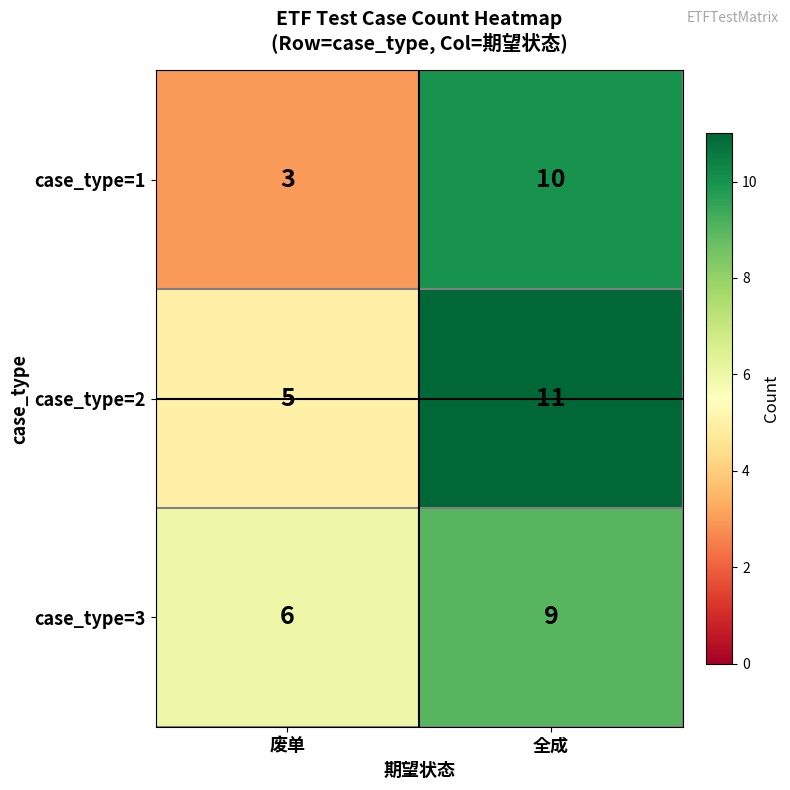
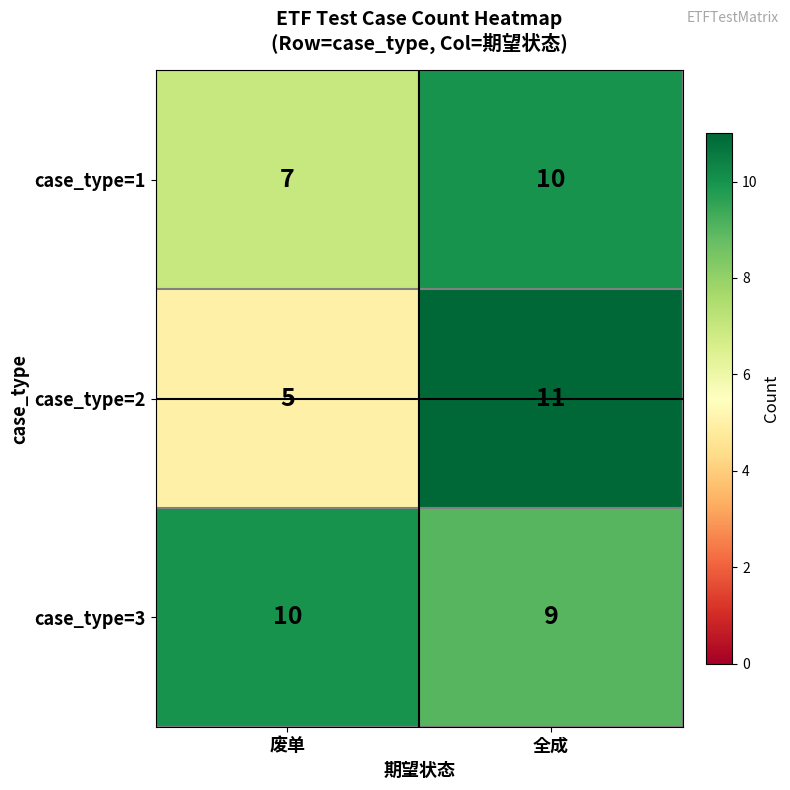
case_type=1, 废单: 3 -> 7
case_type=3, 废单: 6 -> 10
